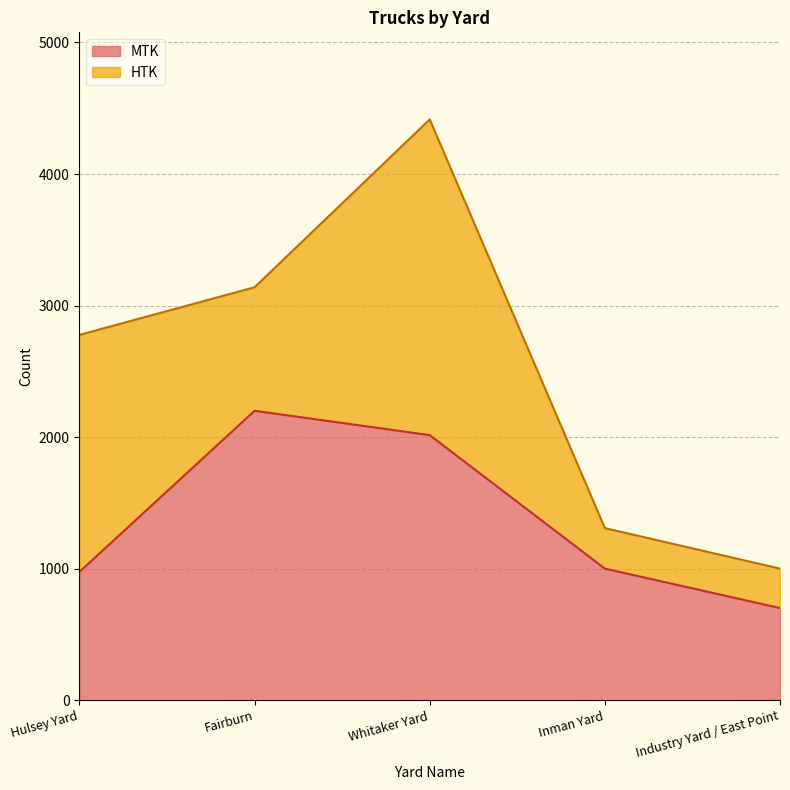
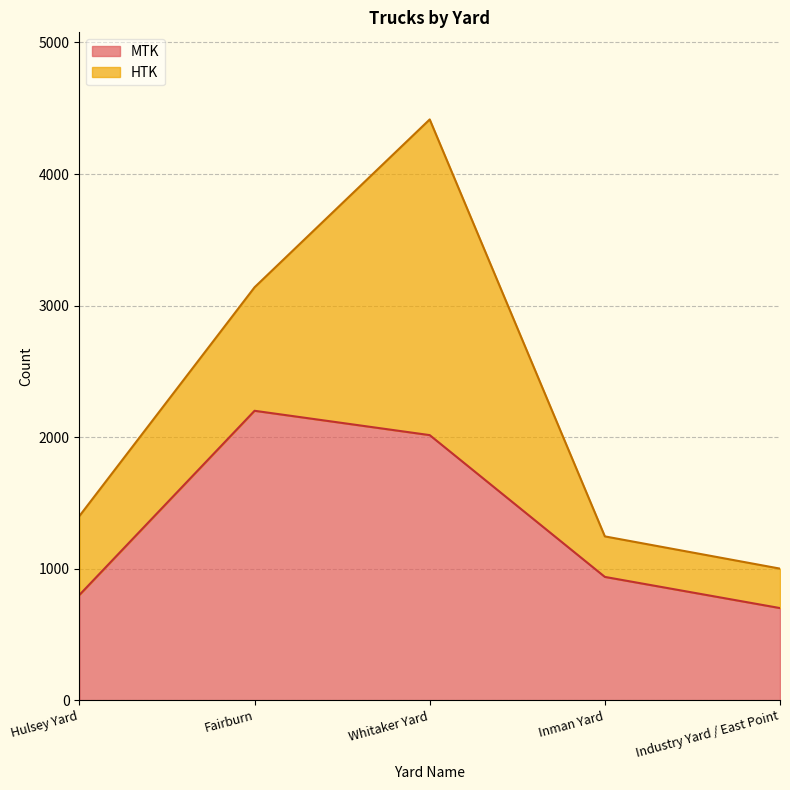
MTK, Hulsey Yard: 980 -> 800
HTK, Hulsey Yard: 1800 -> 600
MTK, Inman Yard: 1000 -> 940
